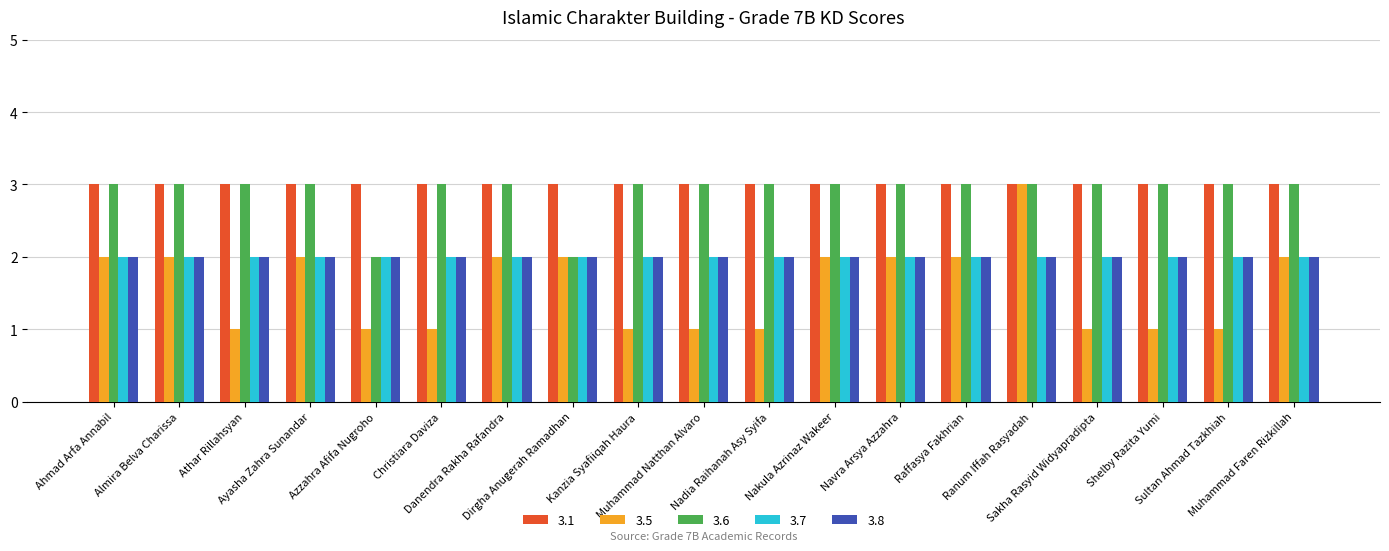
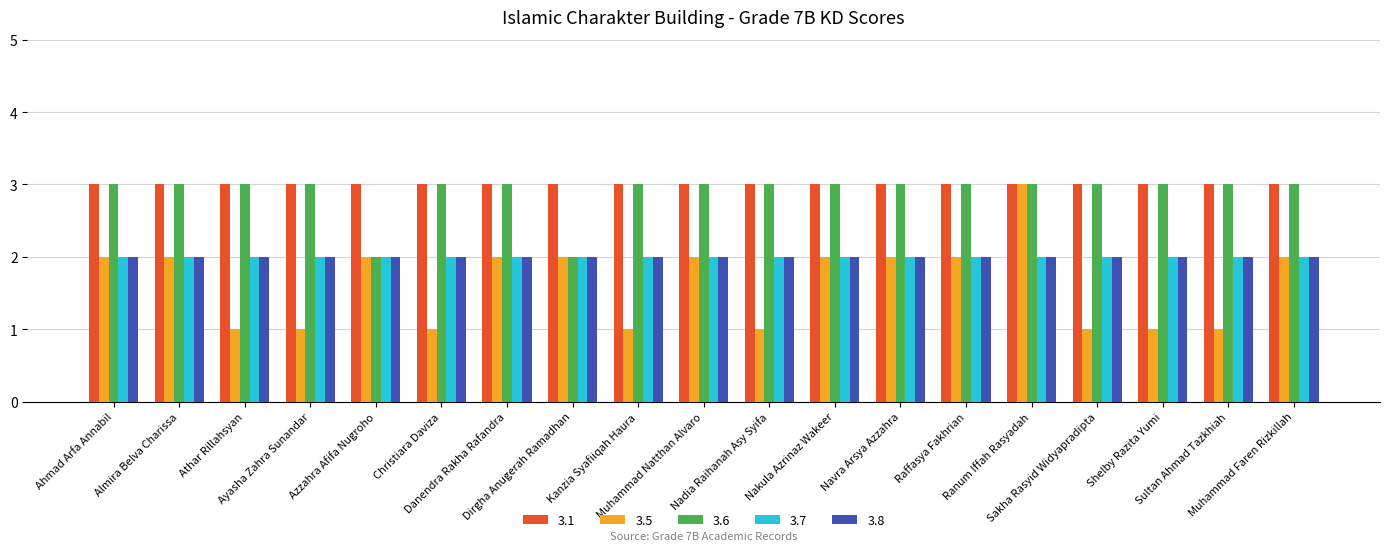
3.5, Ayasha Zahra Sunandar: 2 -> 1
3.5, Azzahra Afifa Nugroho: 1 -> 2
3.5, Muhammad Natthan Alvaro: 1 -> 2
